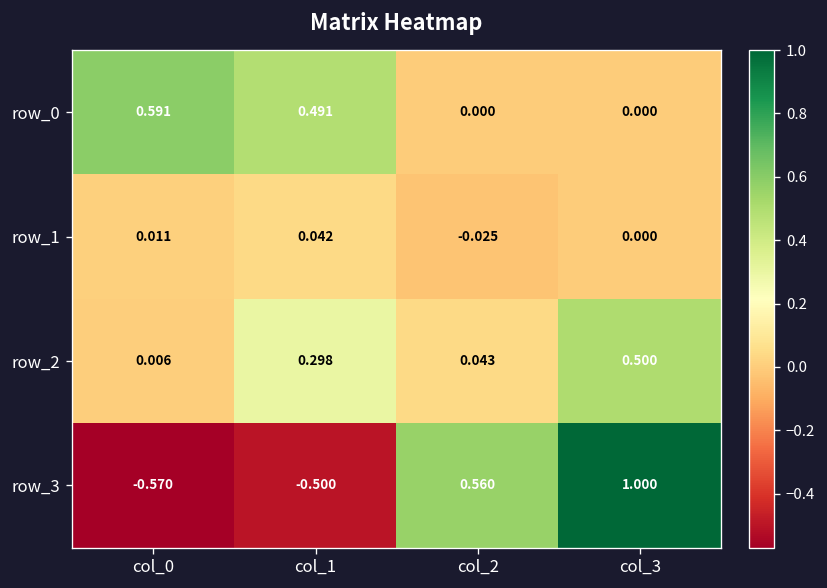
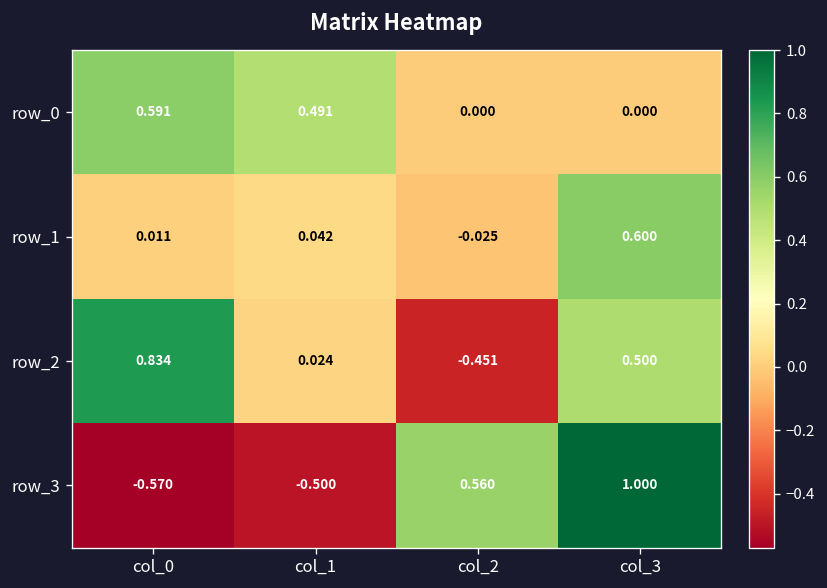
row_1, col_3: 0.000 -> 0.600
row_2, col_0: 0.006 -> 0.834
row_2, col_1: 0.298 -> 0.024
row_2, col_2: 0.043 -> -0.451
